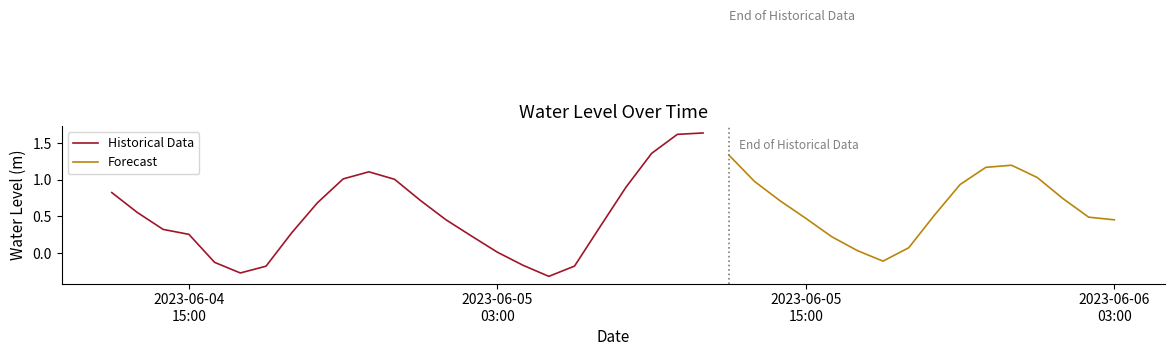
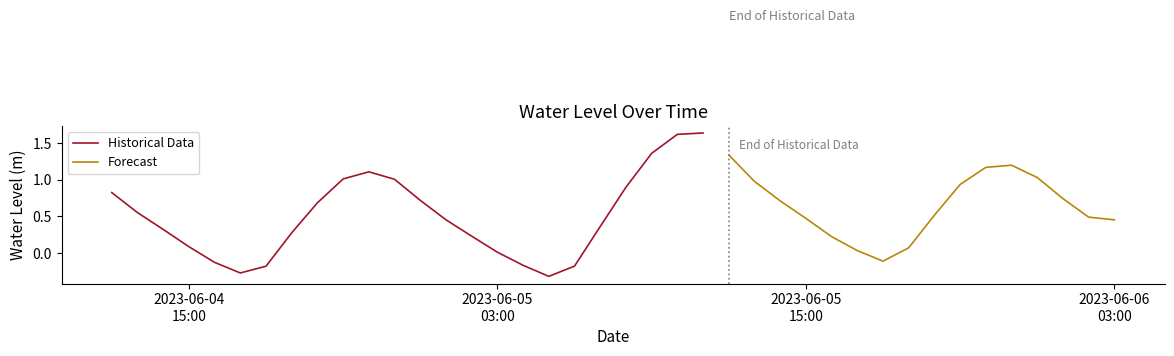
Historical Data, 2023-06-04 15:00: 0.3 -> 0.1
